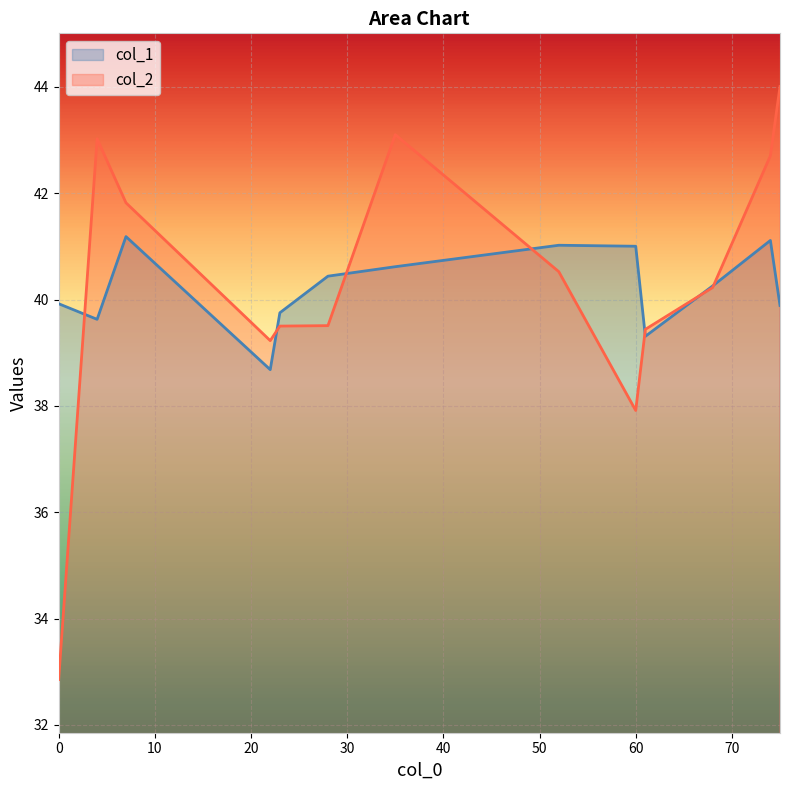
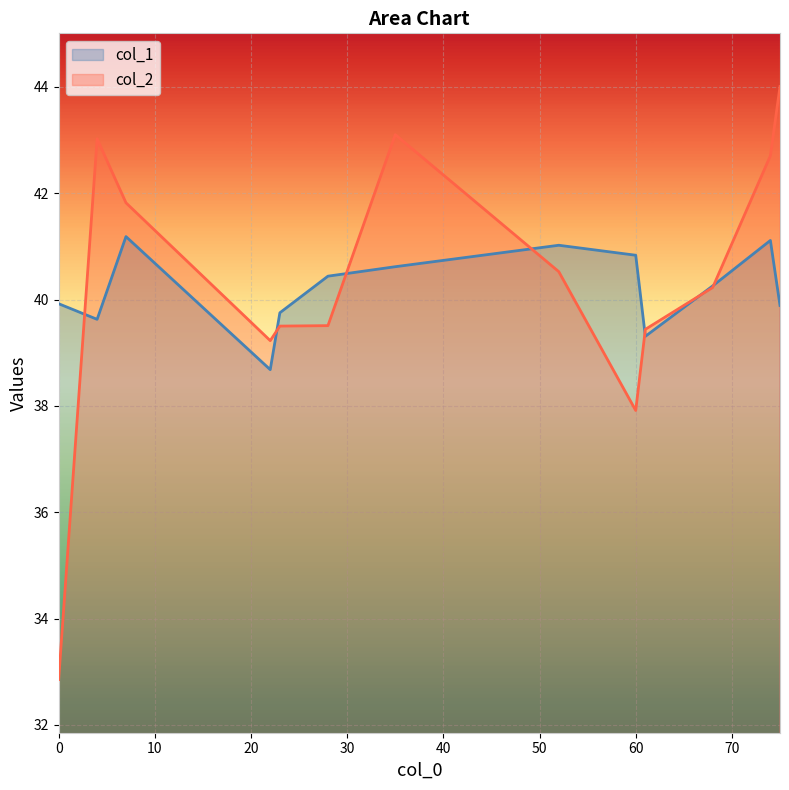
col_1, 60: 41.0 -> 40.8
